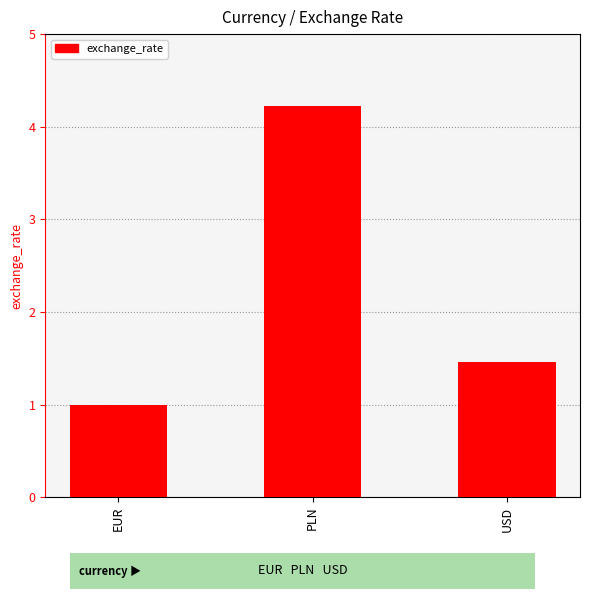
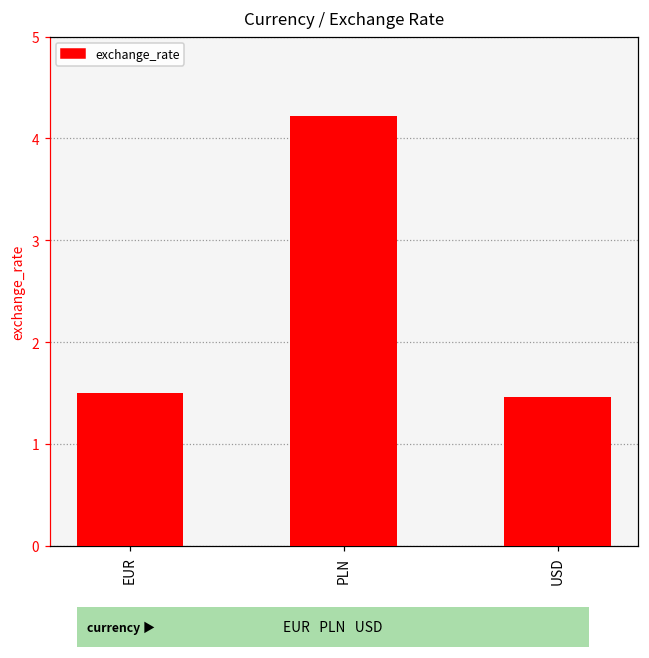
EUR: 1.0 -> 1.5
